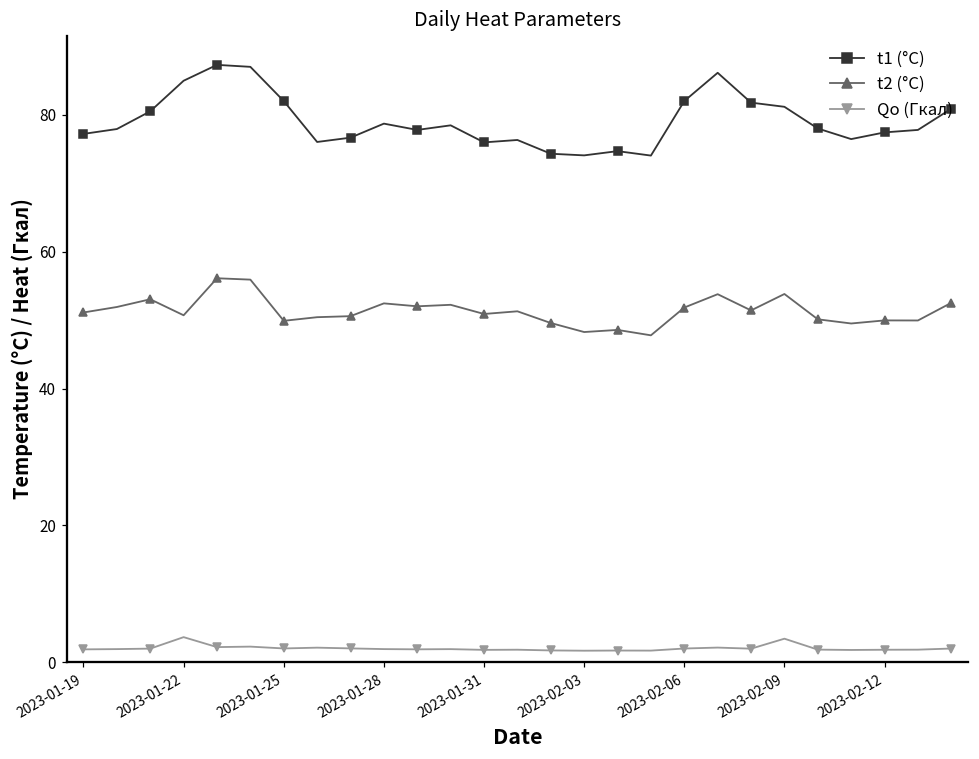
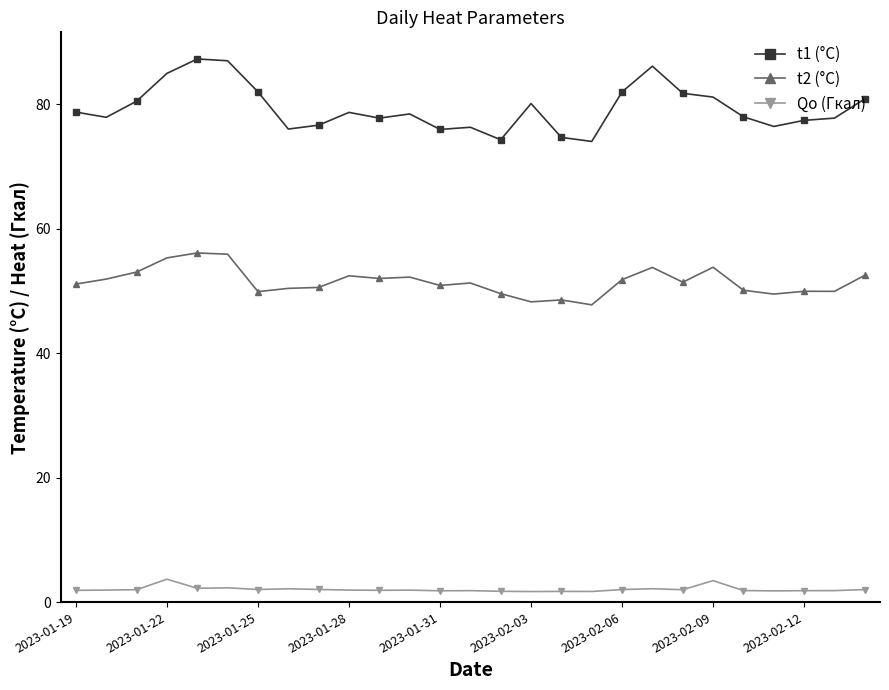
t1 (°C), 2023-01-19: 77 -> 79
t2 (°C), 2023-01-22: 51 -> 55
t1 (°C), 2023-02-03: 74 -> 80
